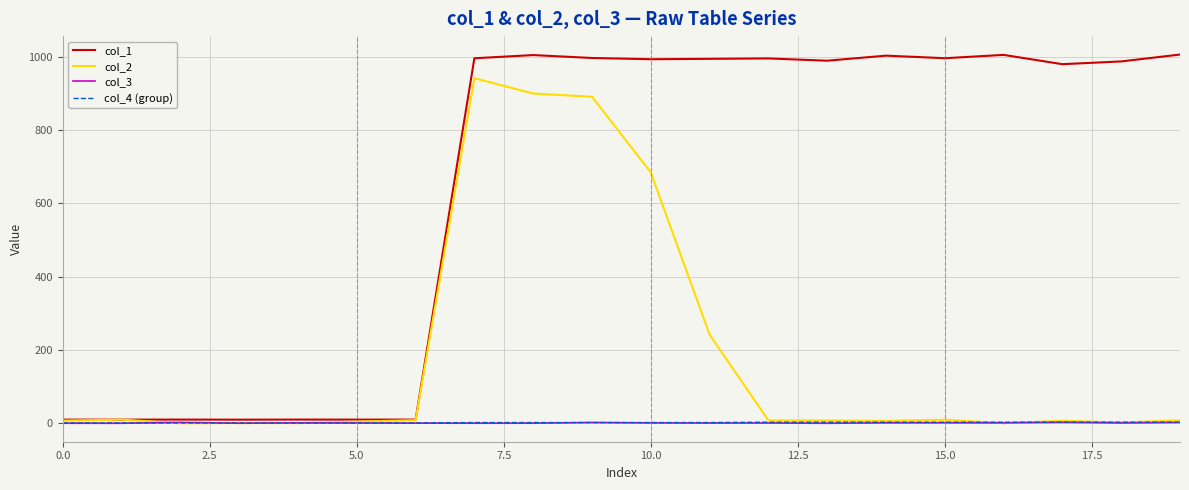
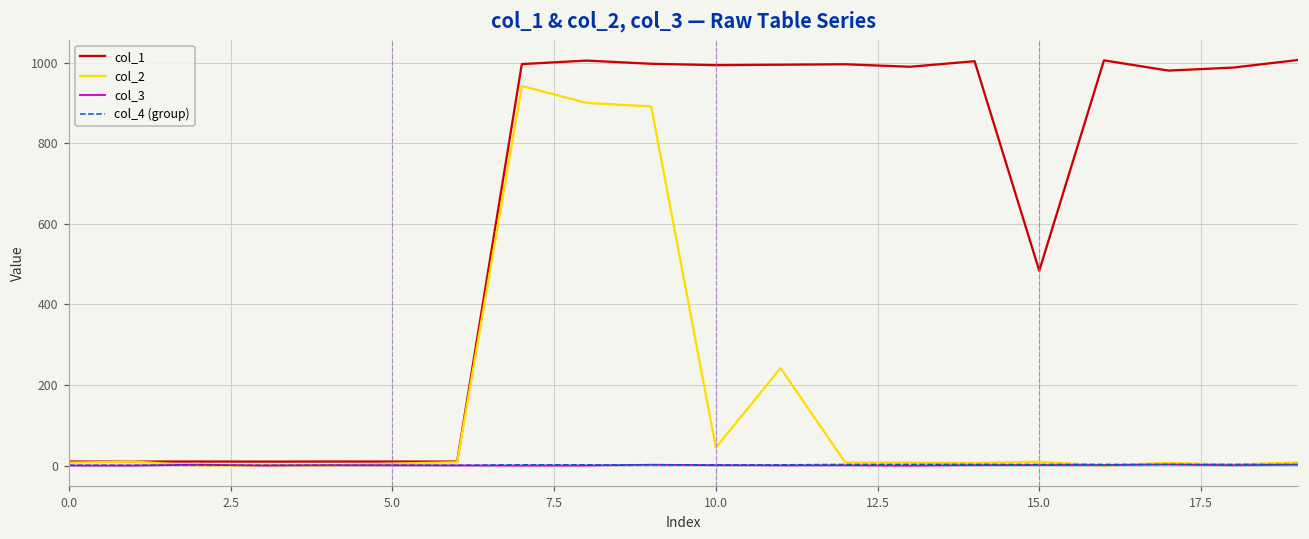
col_2, 10.0: 680 -> 40
col_1, 15.0: 1000 -> 480
